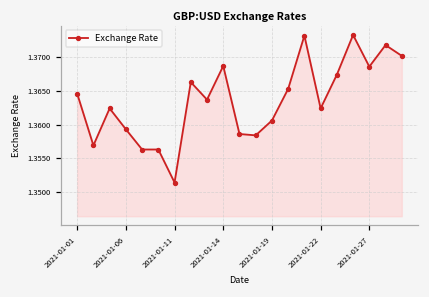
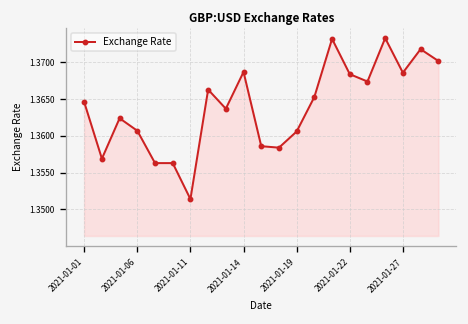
2021-01-06: 1.359 -> 1.361
2021-01-22: 1.362 -> 1.368
